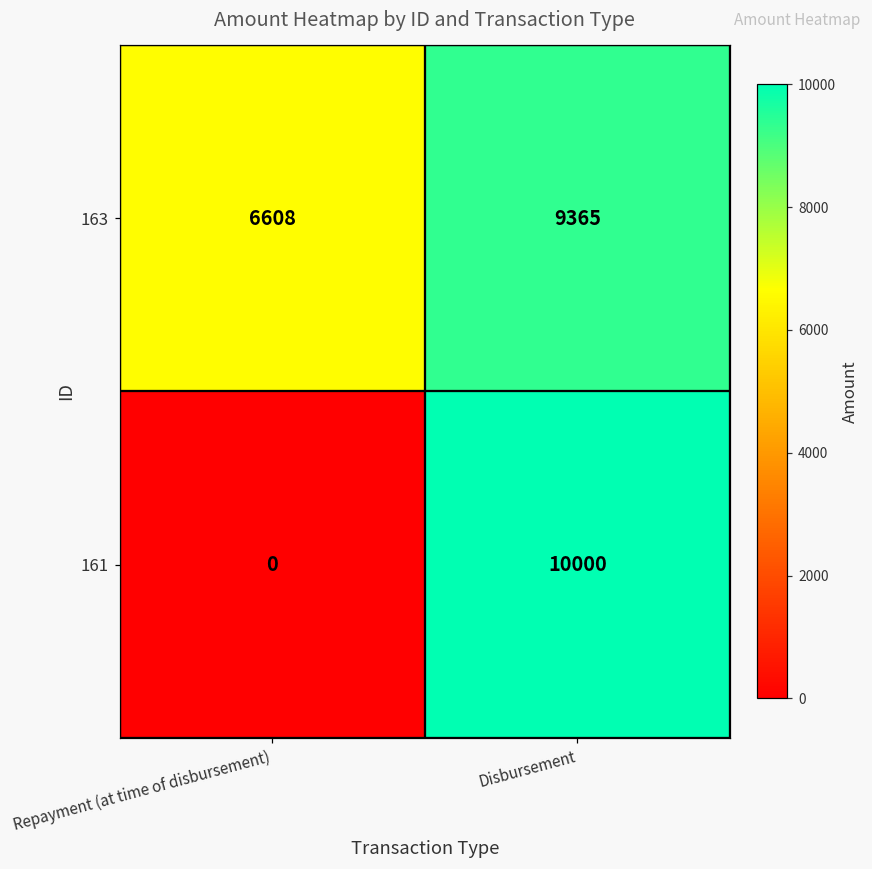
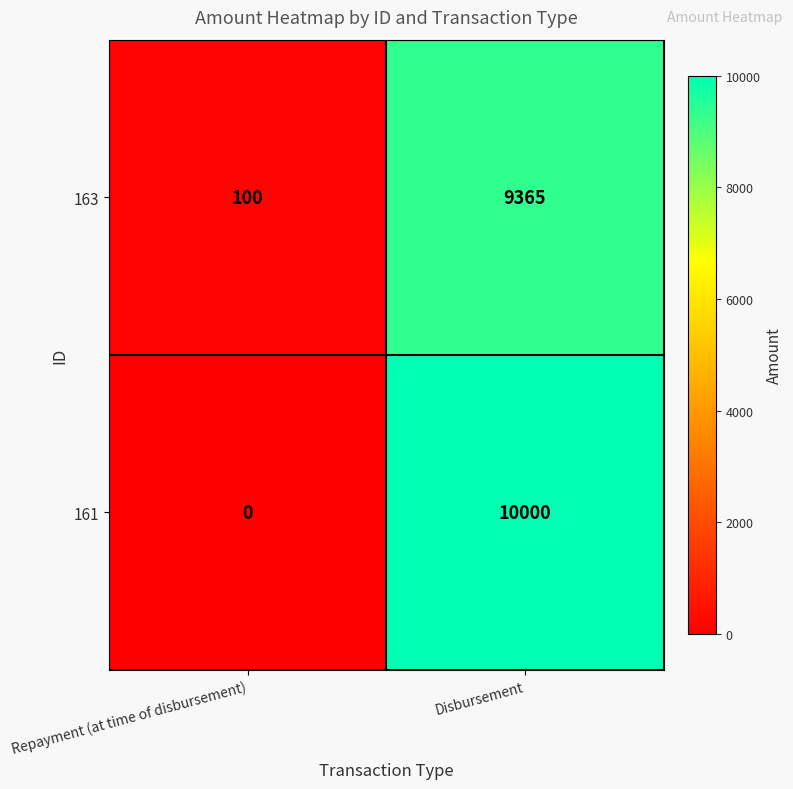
163, Repayment (at time of disbursement): 6608 -> 100
